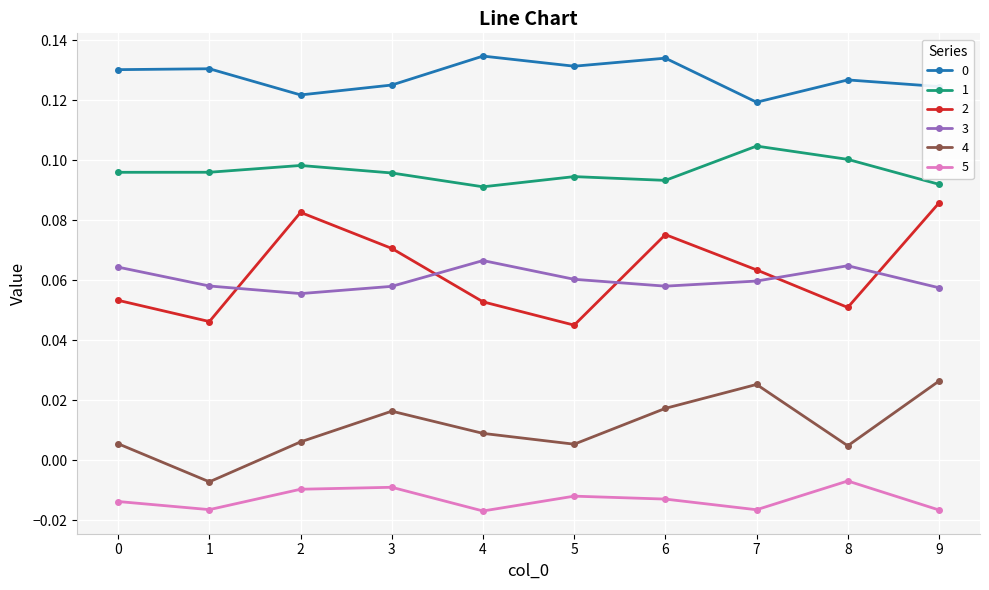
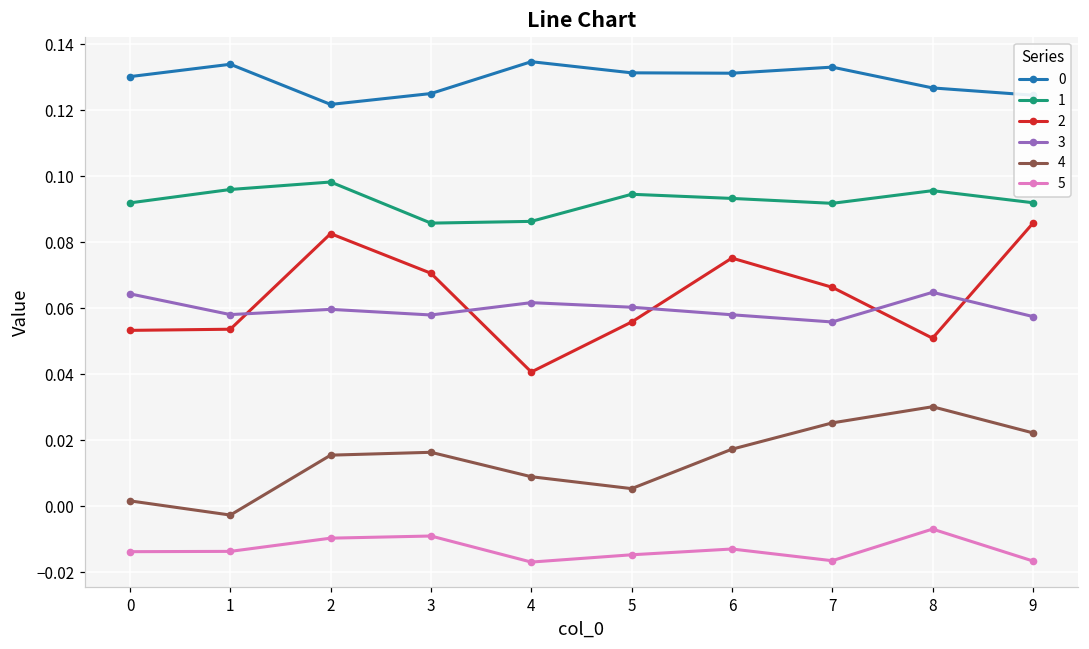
1, 0: 0.096 -> 0.092
4, 0: 0.005 -> 0.002
0, 1: 0.130 -> 0.134
2, 1: 0.046 -> 0.054
4, 1: -0.007 -> -0.003
5, 1: -0.017 -> -0.014
3, 2: 0.055 -> 0.060
4, 2: 0.006 -> 0.015
1, 3: 0.096 -> 0.086
1, 4: 0.091 -> 0.086
2, 4: 0.053 -> 0.041
3, 4: 0.066 -> 0.062
2, 5: 0.045 -> 0.056
5, 5: -0.012 -> -0.015
0, 6: 0.134 -> 0.131
0, 7: 0.119 -> 0.133
1, 7: 0.105 -> 0.092
2, 7: 0.063 -> 0.066
3, 7: 0.060 -> 0.056
1, 8: 0.100 -> 0.096
4, 8: 0.005 -> 0.030
4, 9: 0.026 -> 0.022
